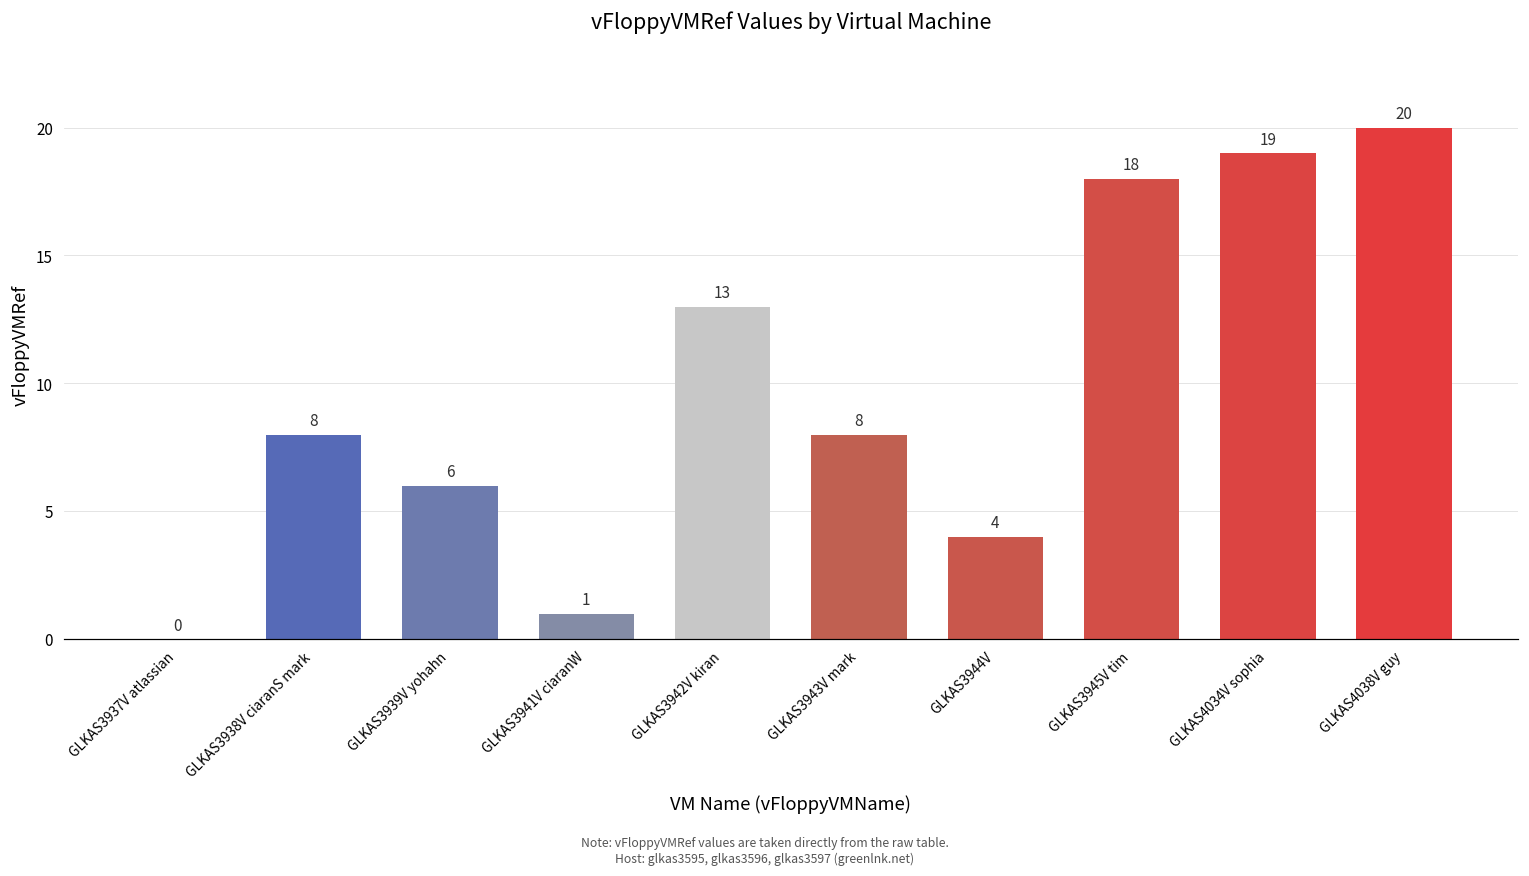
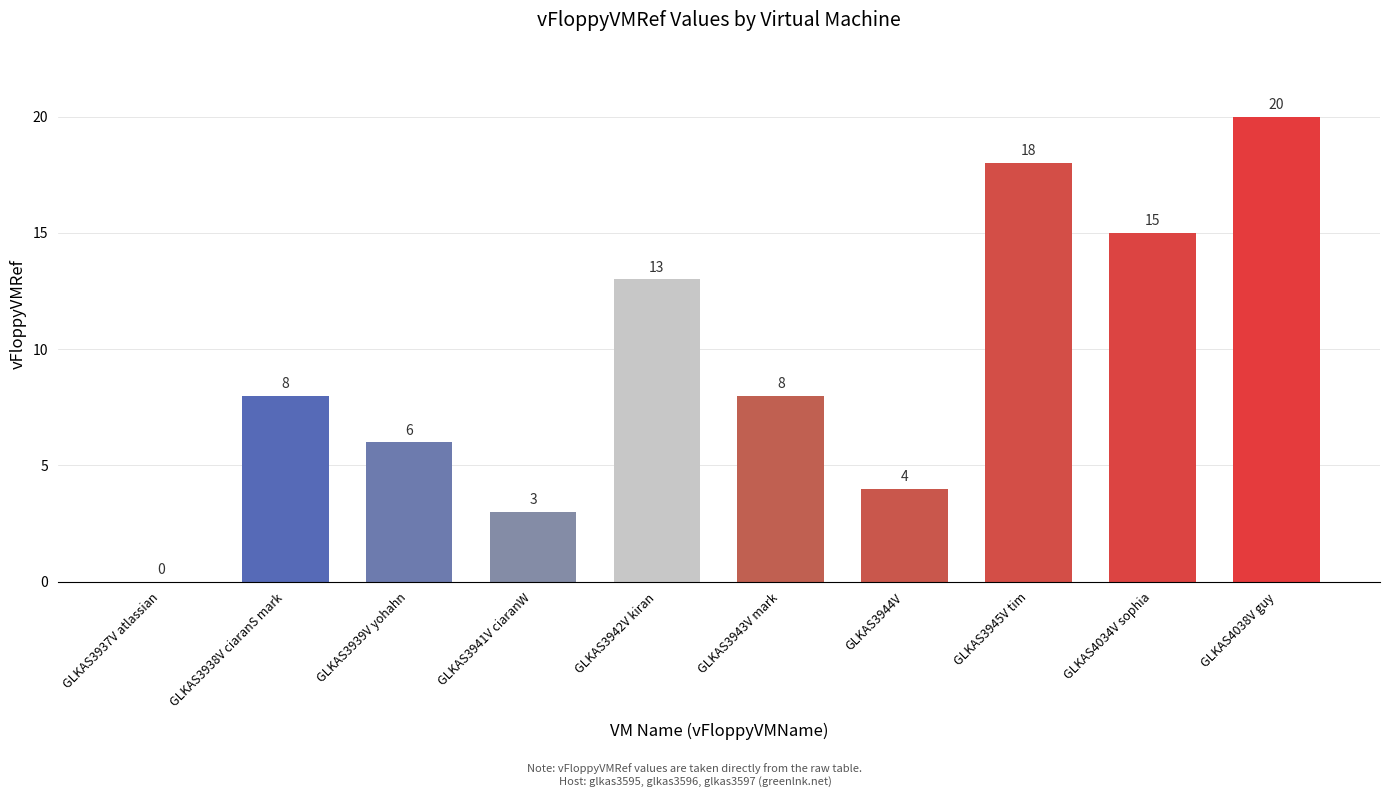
GLKAS3941V ciaranW: 1 -> 3
GLKAS4034V sophia: 19 -> 15
